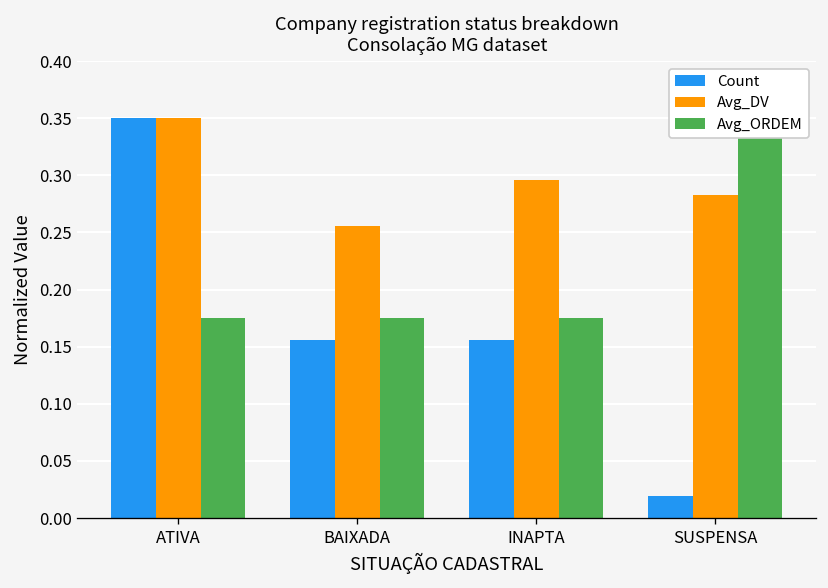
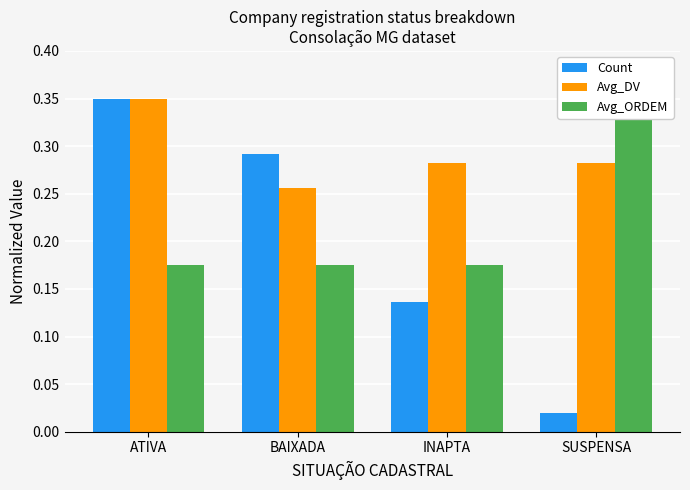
Count, BAIXADA: 0.16 -> 0.29
Count, INAPTA: 0.16 -> 0.14
Avg_DV, INAPTA: 0.30 -> 0.28
